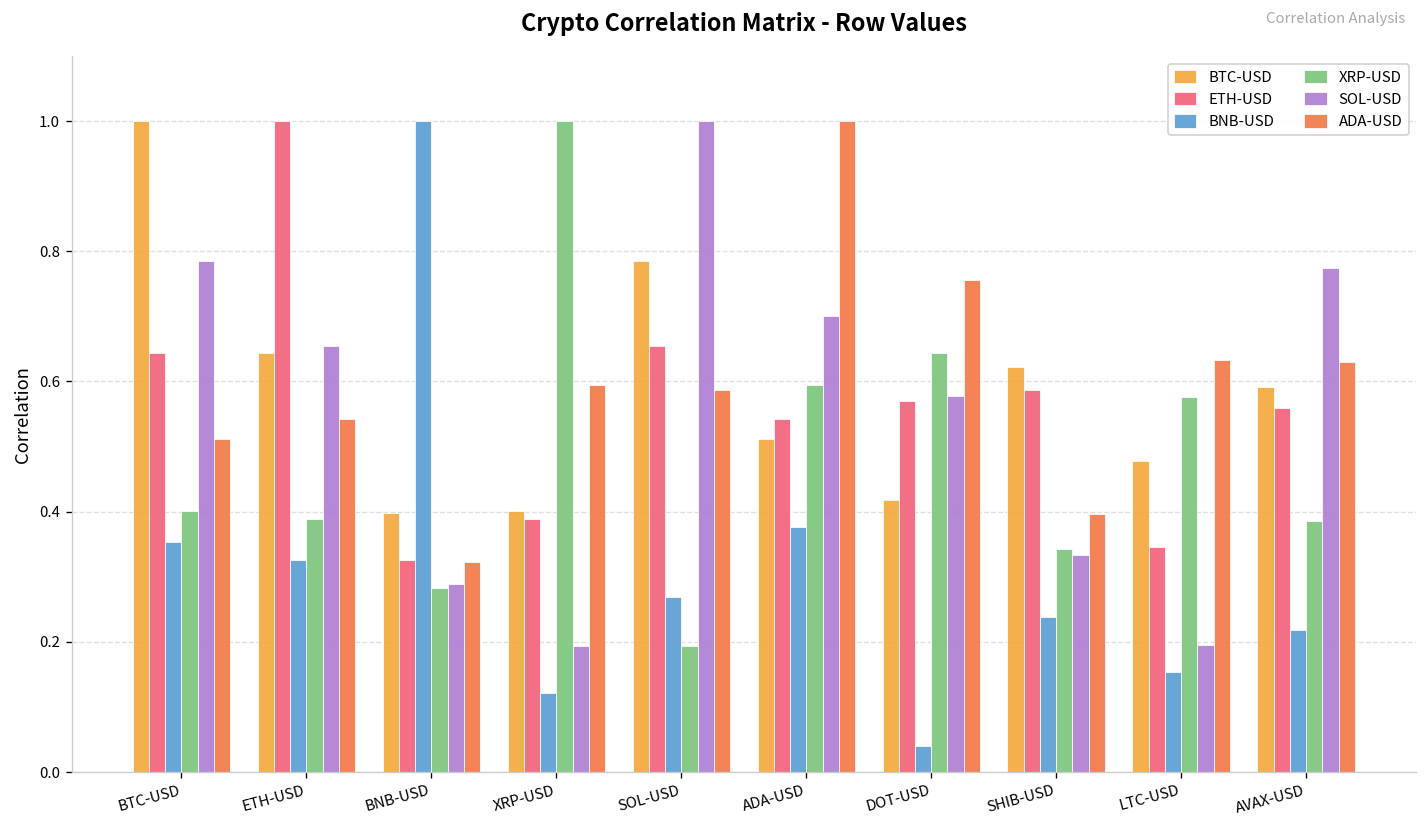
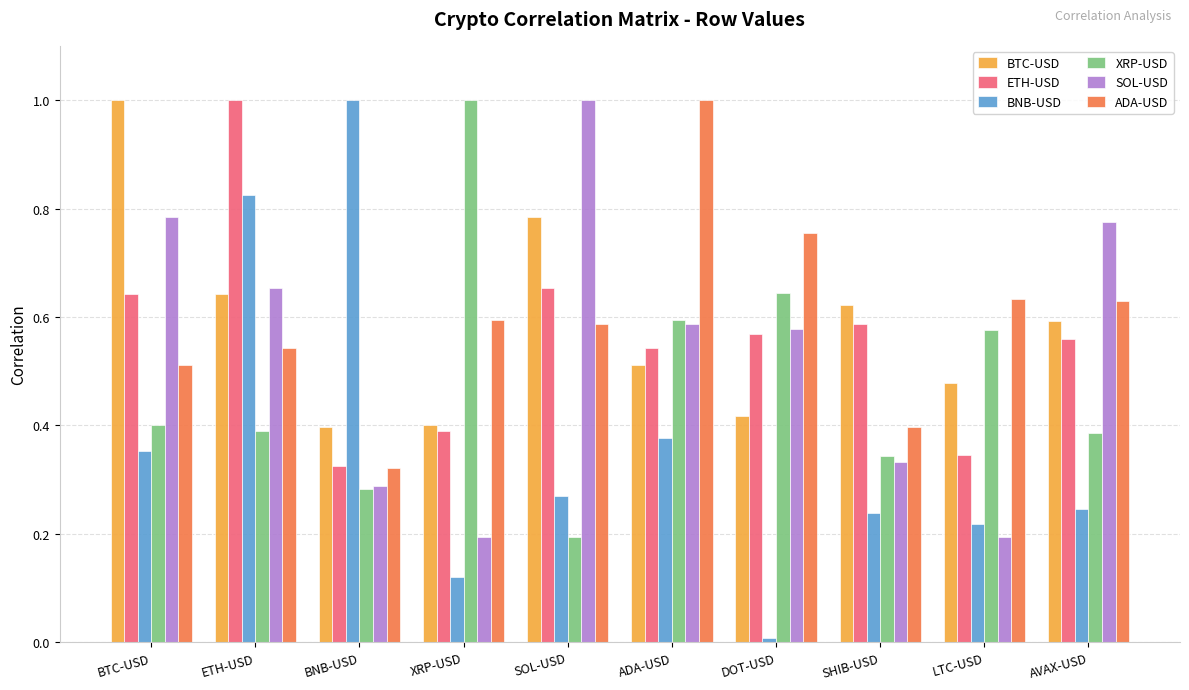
BNB-USD, ETH-USD: 0.33 -> 0.83
SOL-USD, ADA-USD: 0.70 -> 0.59
BNB-USD, DOT-USD: 0.04 -> 0.01
BNB-USD, LTC-USD: 0.15 -> 0.22
BNB-USD, AVAX-USD: 0.22 -> 0.25
